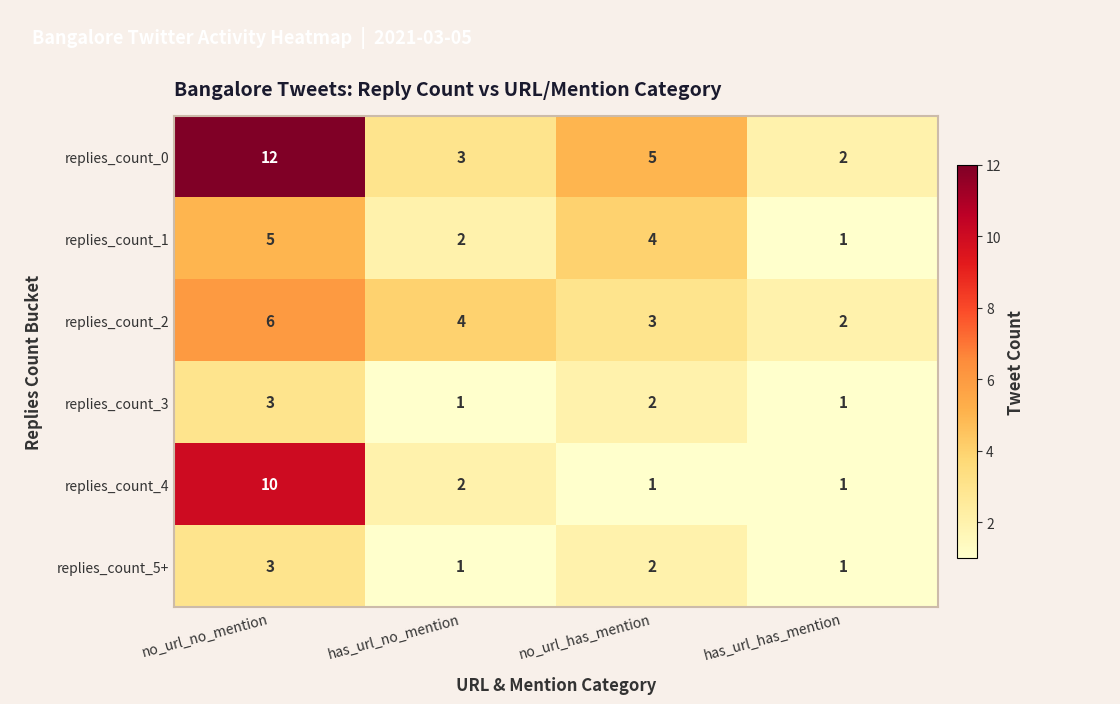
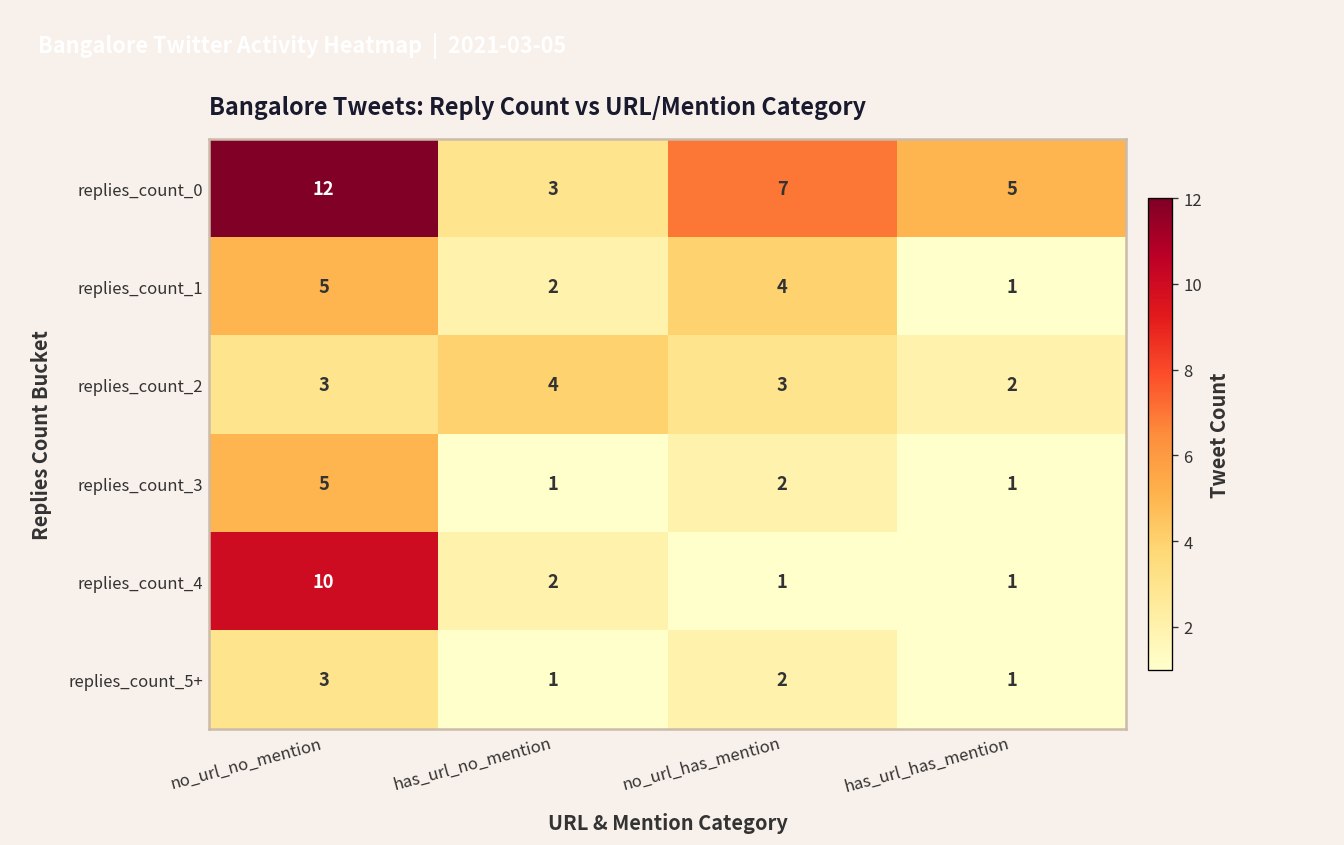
replies_count_0, no_url_has_mention: 5 -> 7
replies_count_0, has_url_has_mention: 2 -> 5
replies_count_2, no_url_no_mention: 6 -> 3
replies_count_3, no_url_no_mention: 3 -> 5
